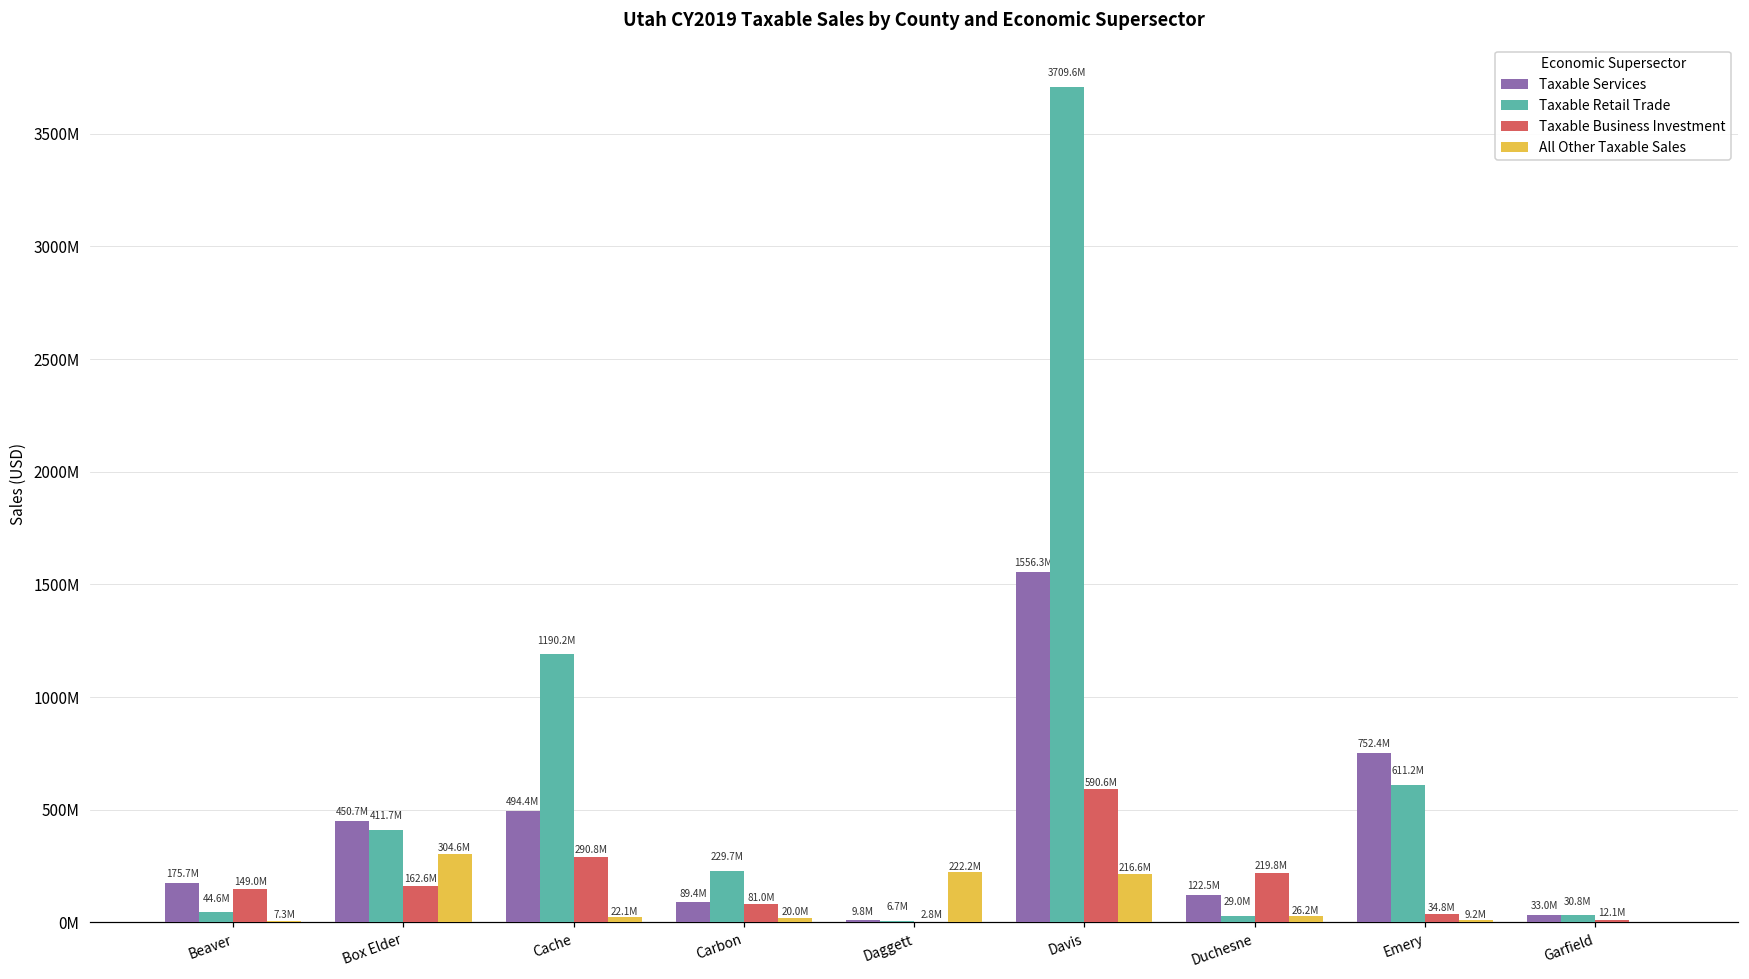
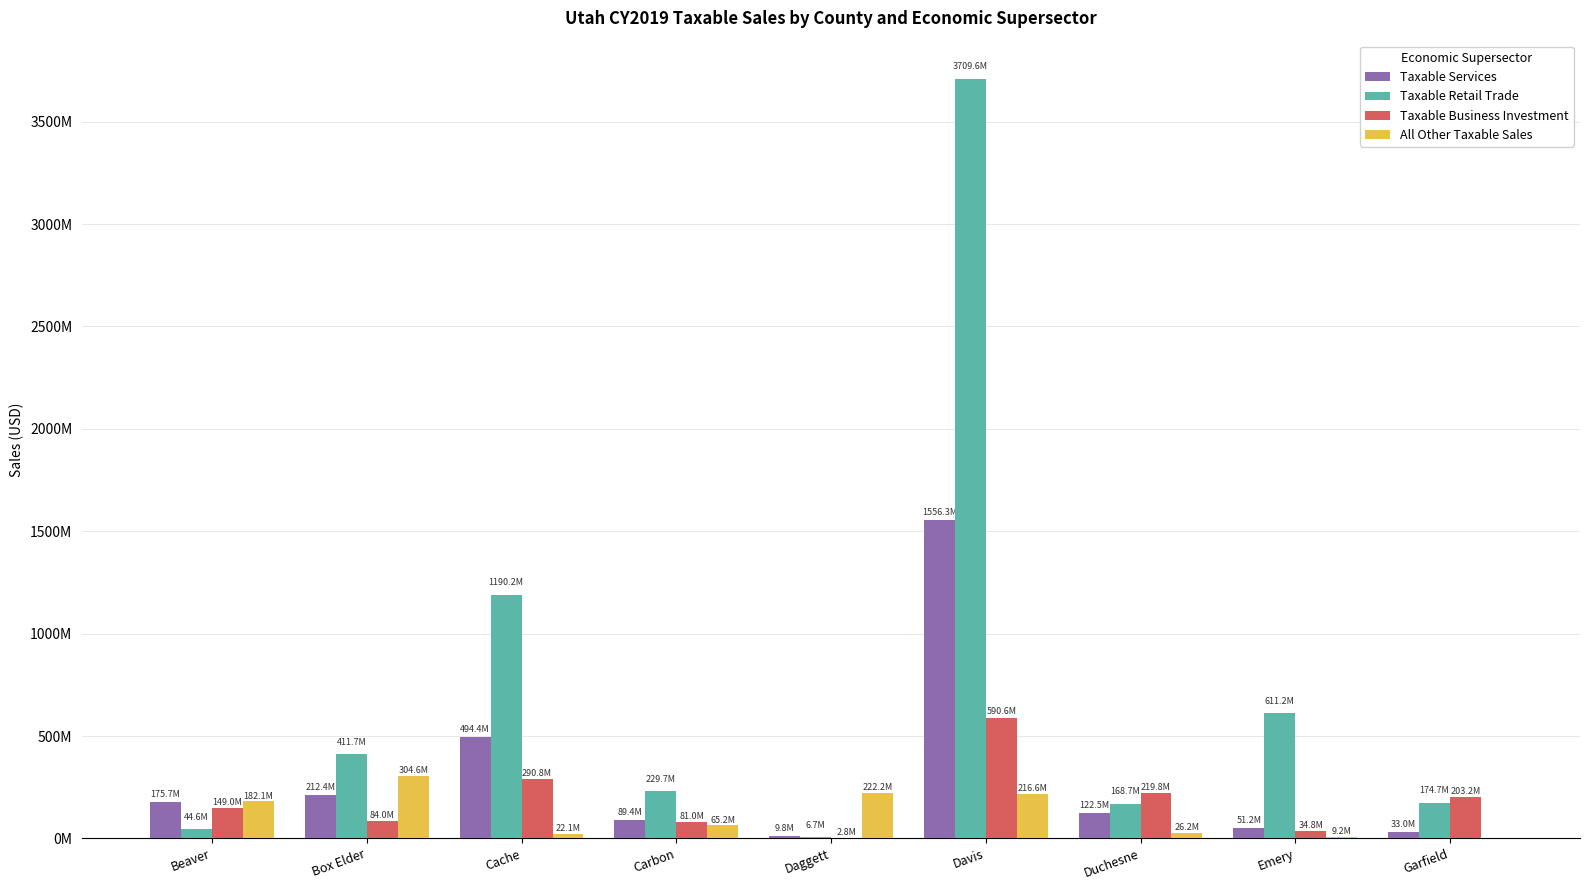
All Other Taxable Sales, Beaver: 7.3M -> 182.1M
Taxable Services, Box Elder: 450.7M -> 212.4M
Taxable Business Investment, Box Elder: 162.6M -> 84.0M
All Other Taxable Sales, Carbon: 20.0M -> 65.2M
Taxable Retail Trade, Duchesne: 29.0M -> 168.7M
Taxable Services, Emery: 752.4M -> 51.2M
Taxable Retail Trade, Garfield: 30.8M -> 174.7M
Taxable Business Investment, Garfield: 12.1M -> 203.2M
